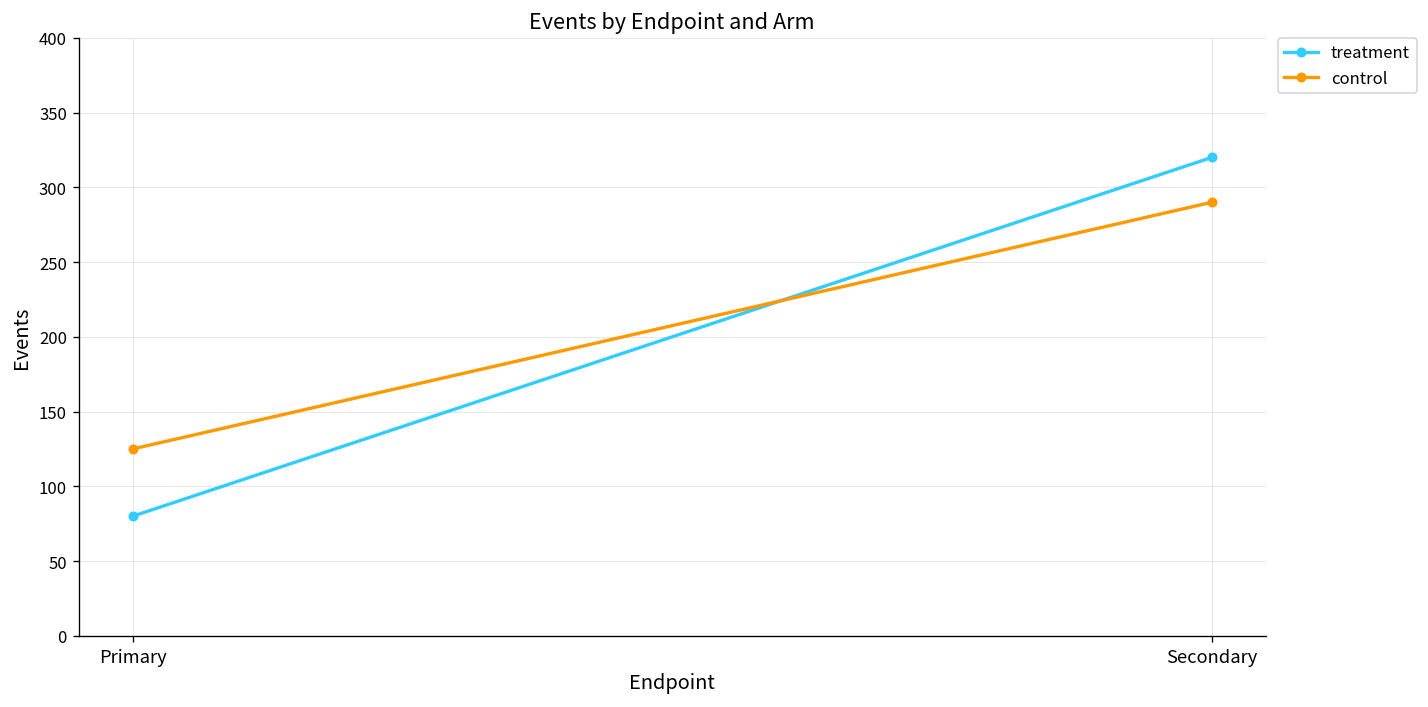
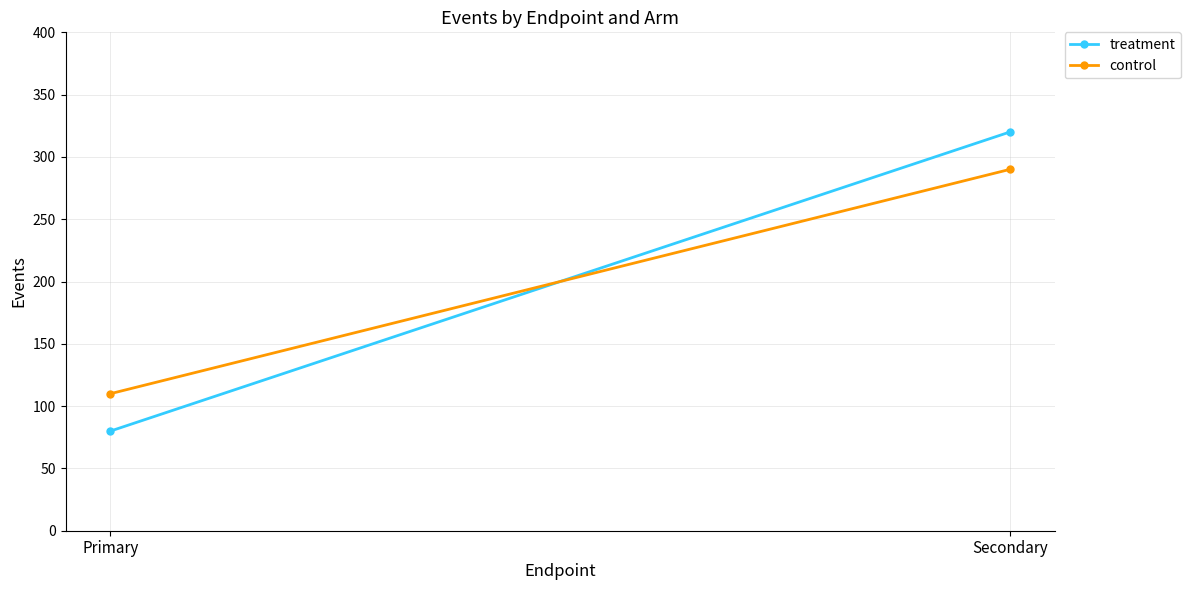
control, Primary: 125 -> 110
